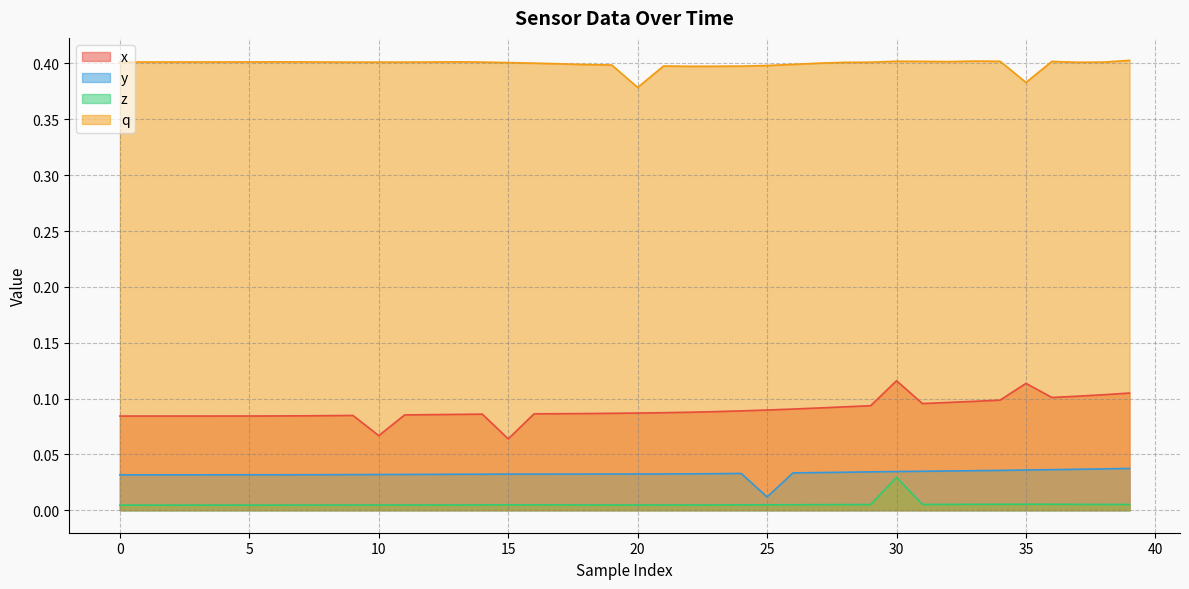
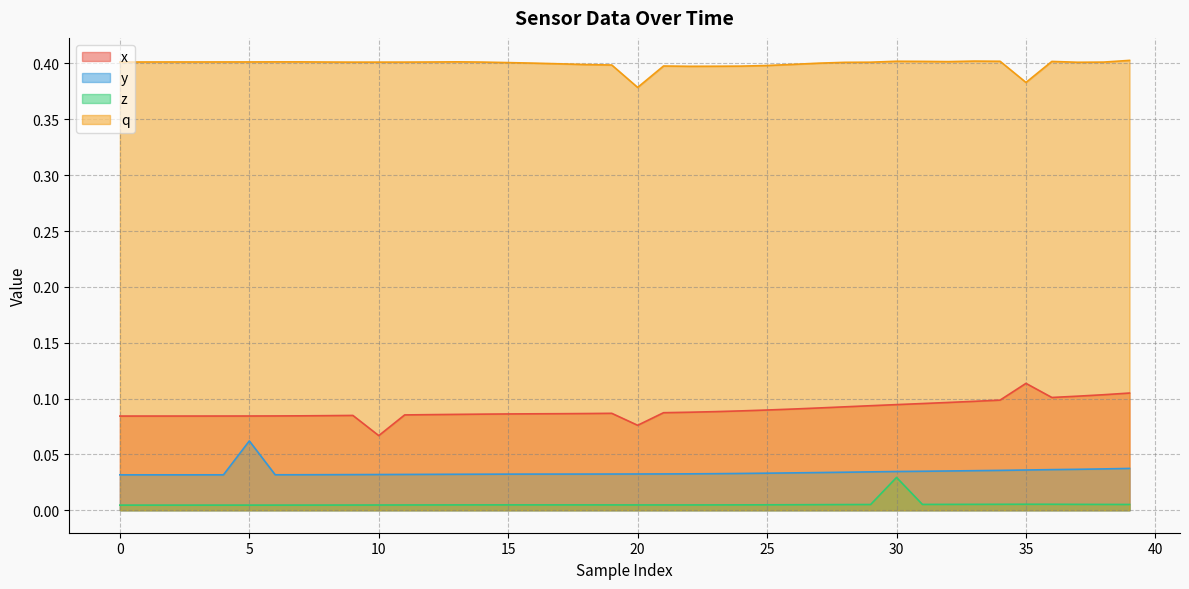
y, 5: 0.032 -> 0.062
x, 15: 0.064 -> 0.086
x, 20: 0.087 -> 0.076
y, 25: 0.012 -> 0.033
x, 30: 0.116 -> 0.095
